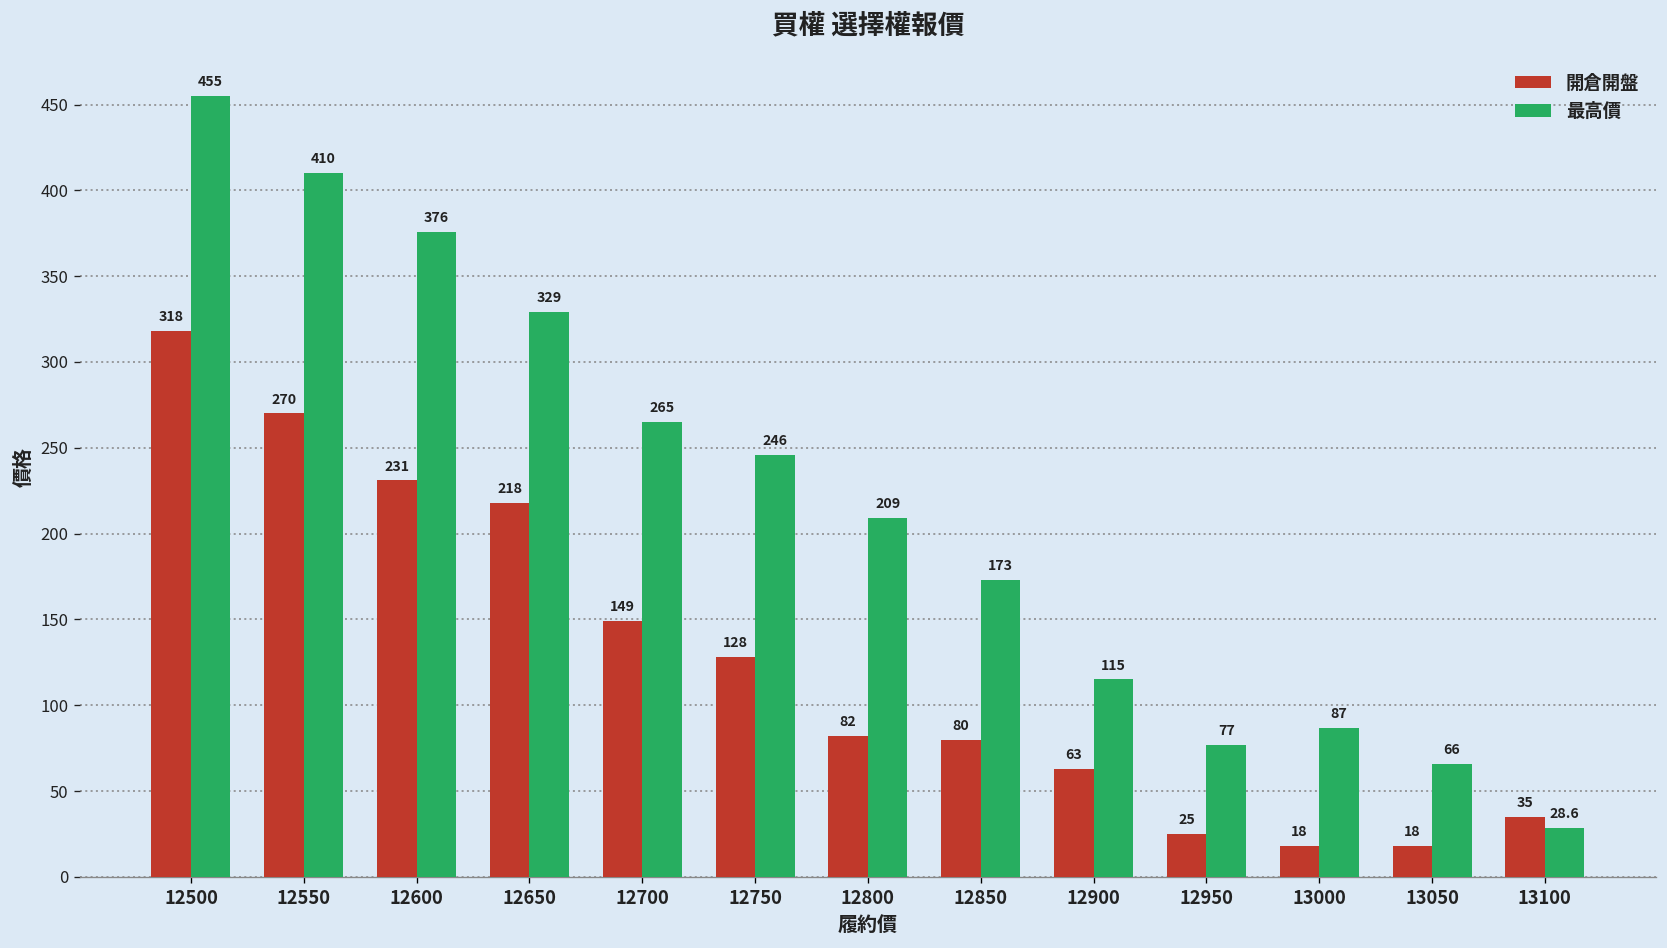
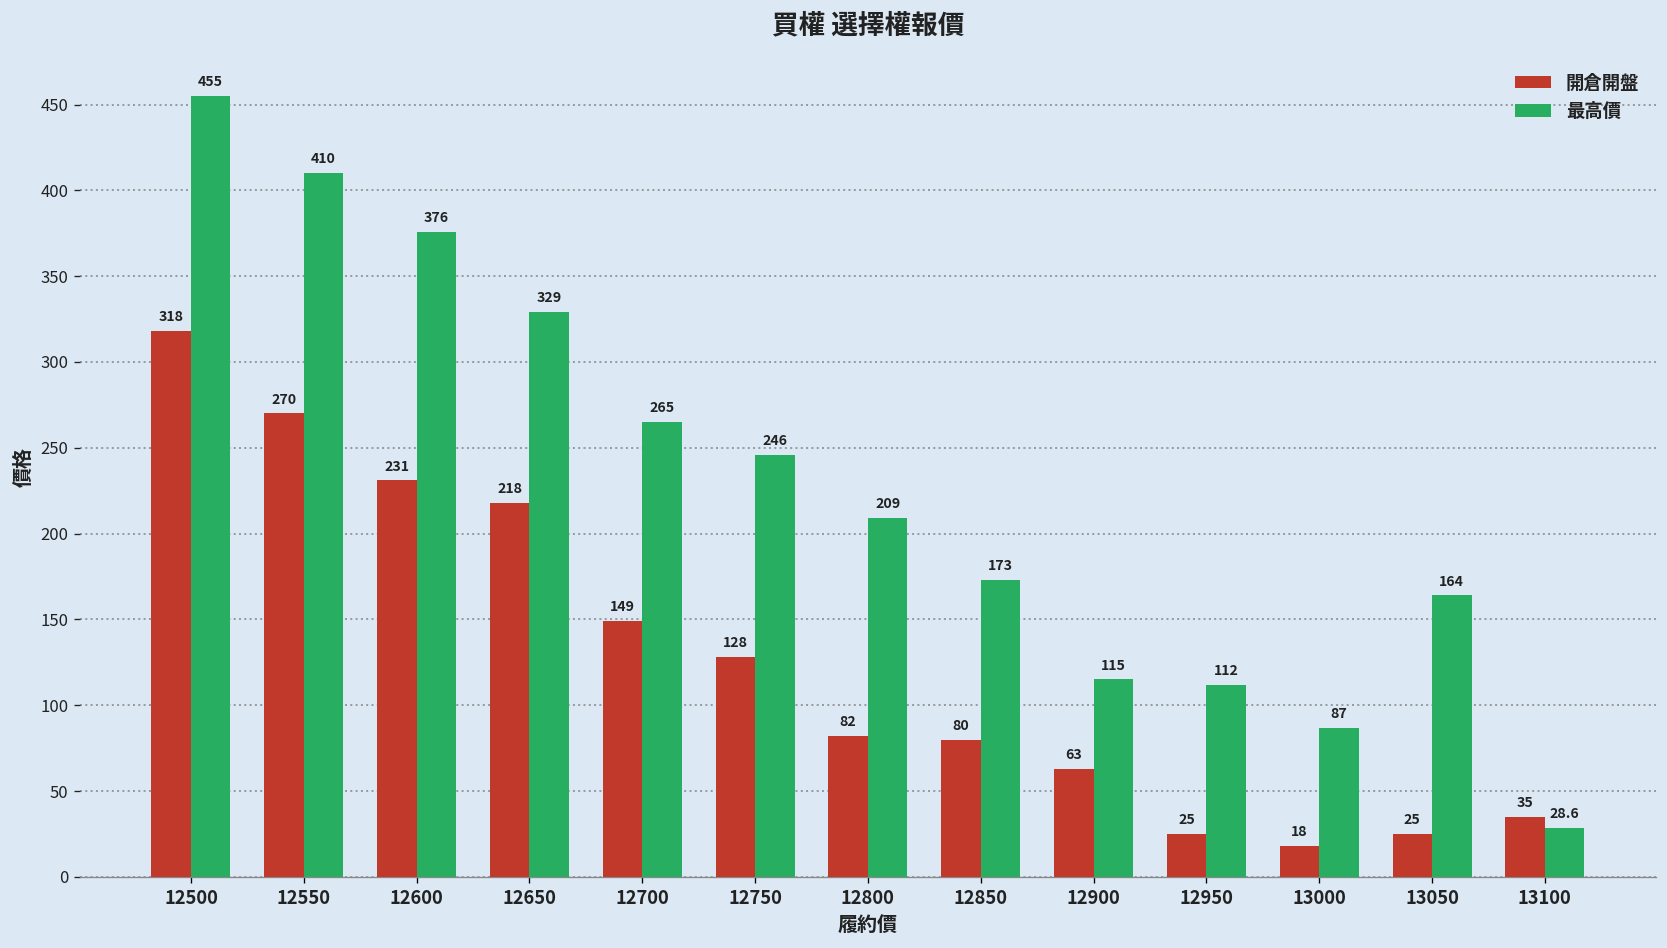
最高價, 12950: 77 -> 112
開倉開盤, 13050: 18 -> 25
最高價, 13050: 66 -> 164
